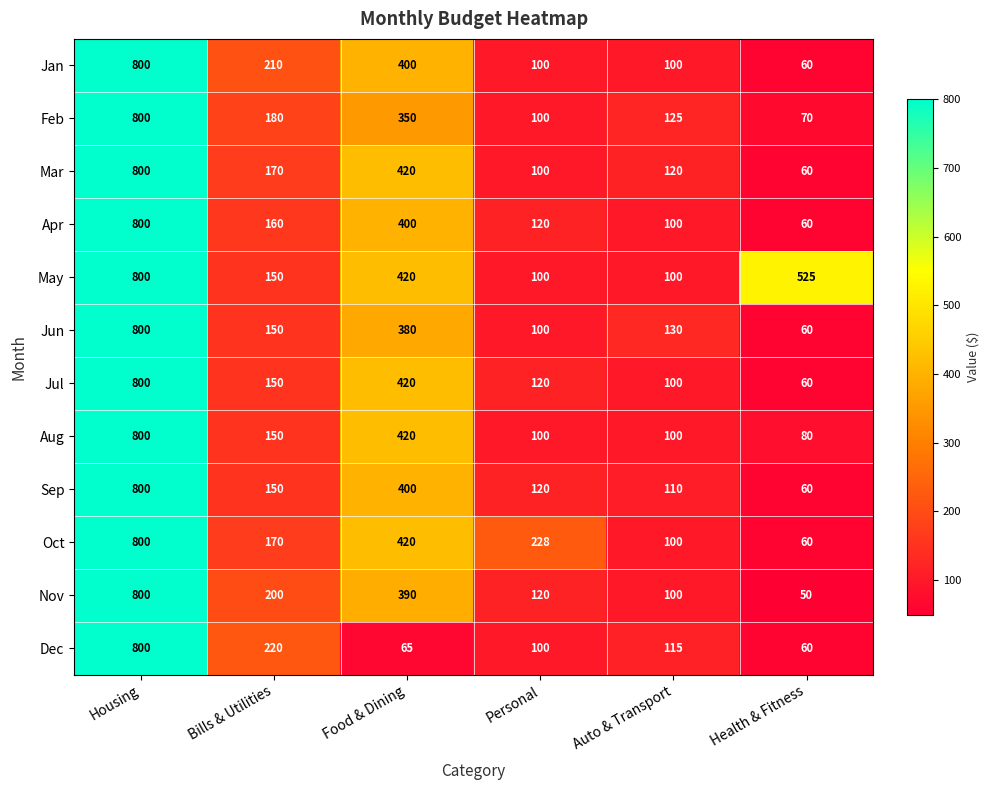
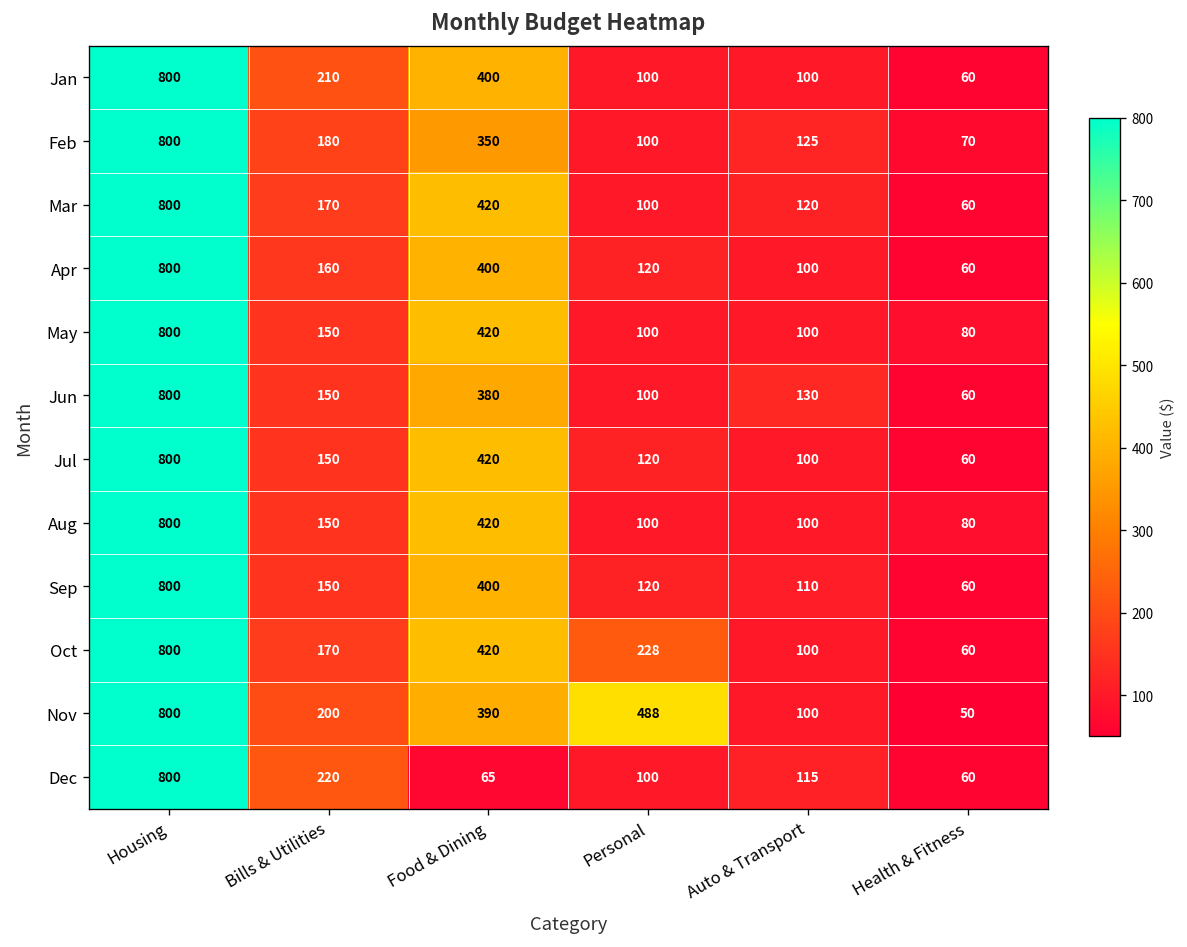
May, Health & Fitness: 525 -> 80
Nov, Personal: 120 -> 488
